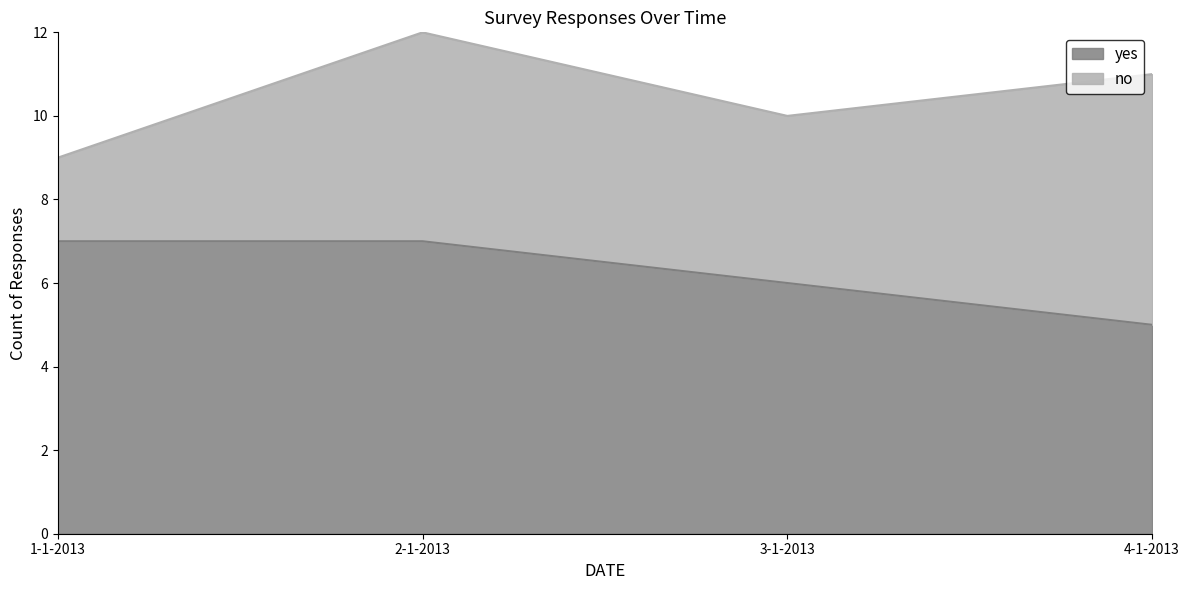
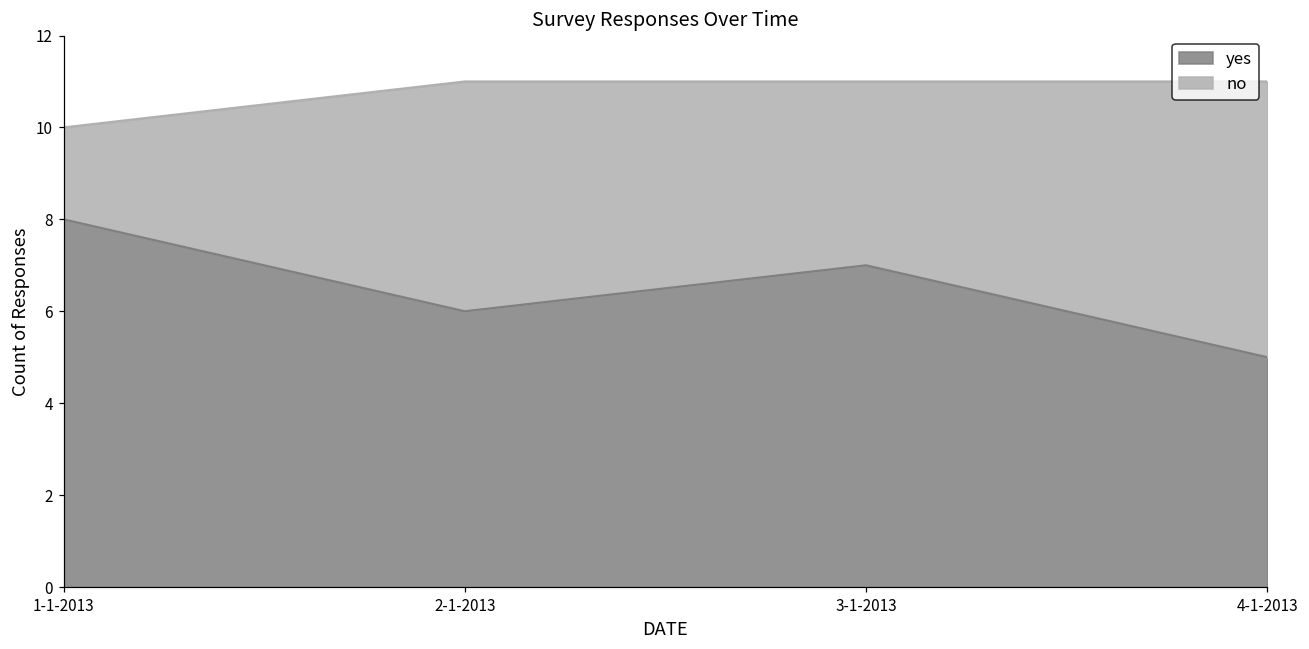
yes, 1-1-2013: 7 -> 8
yes, 2-1-2013: 7 -> 6
yes, 3-1-2013: 6 -> 7
